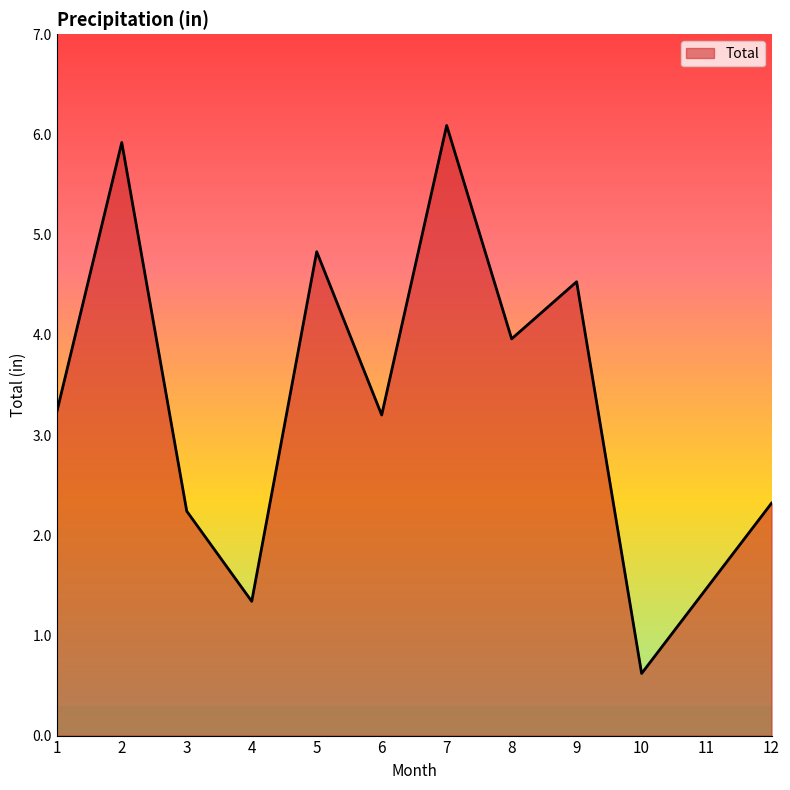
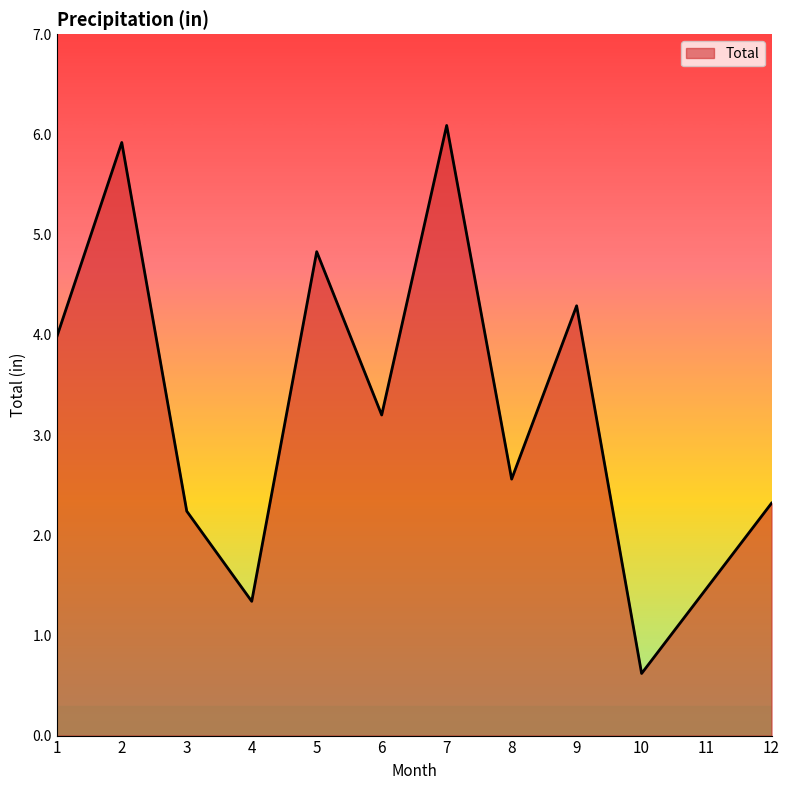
1: 3.23 -> 3.98
8: 3.96 -> 2.56
9: 4.53 -> 4.29
